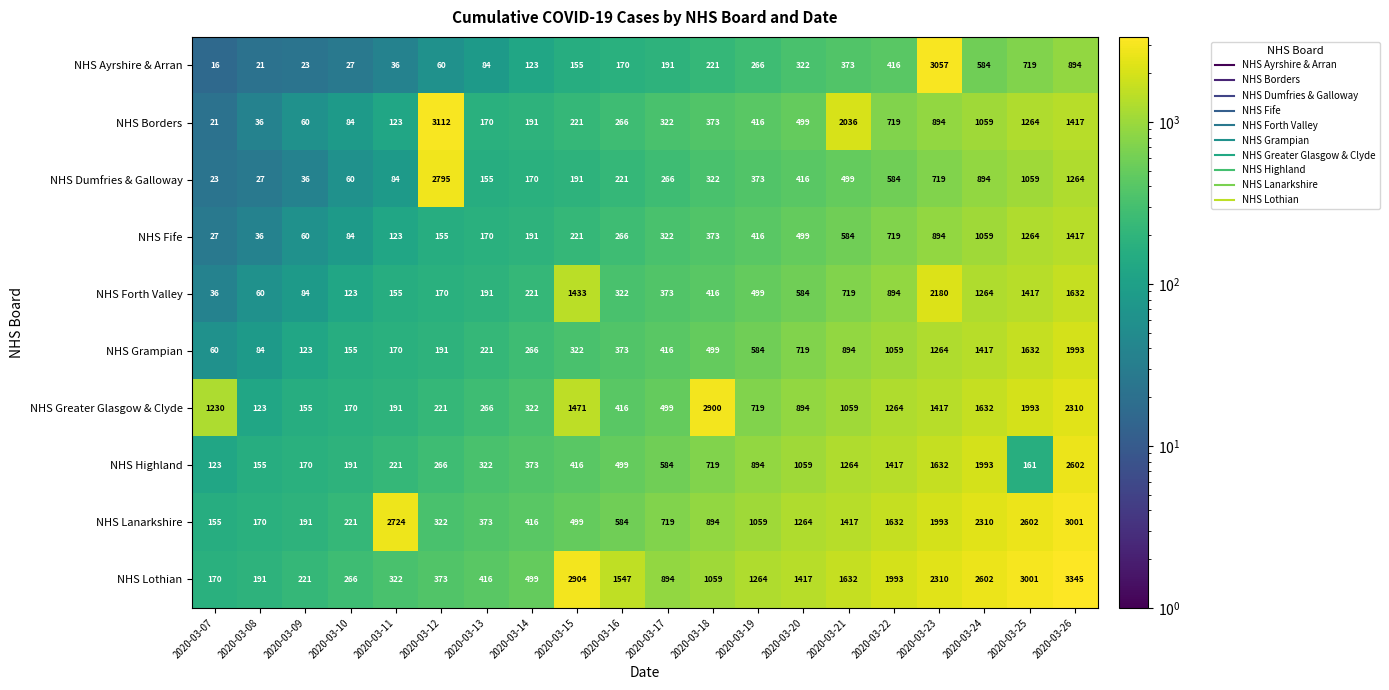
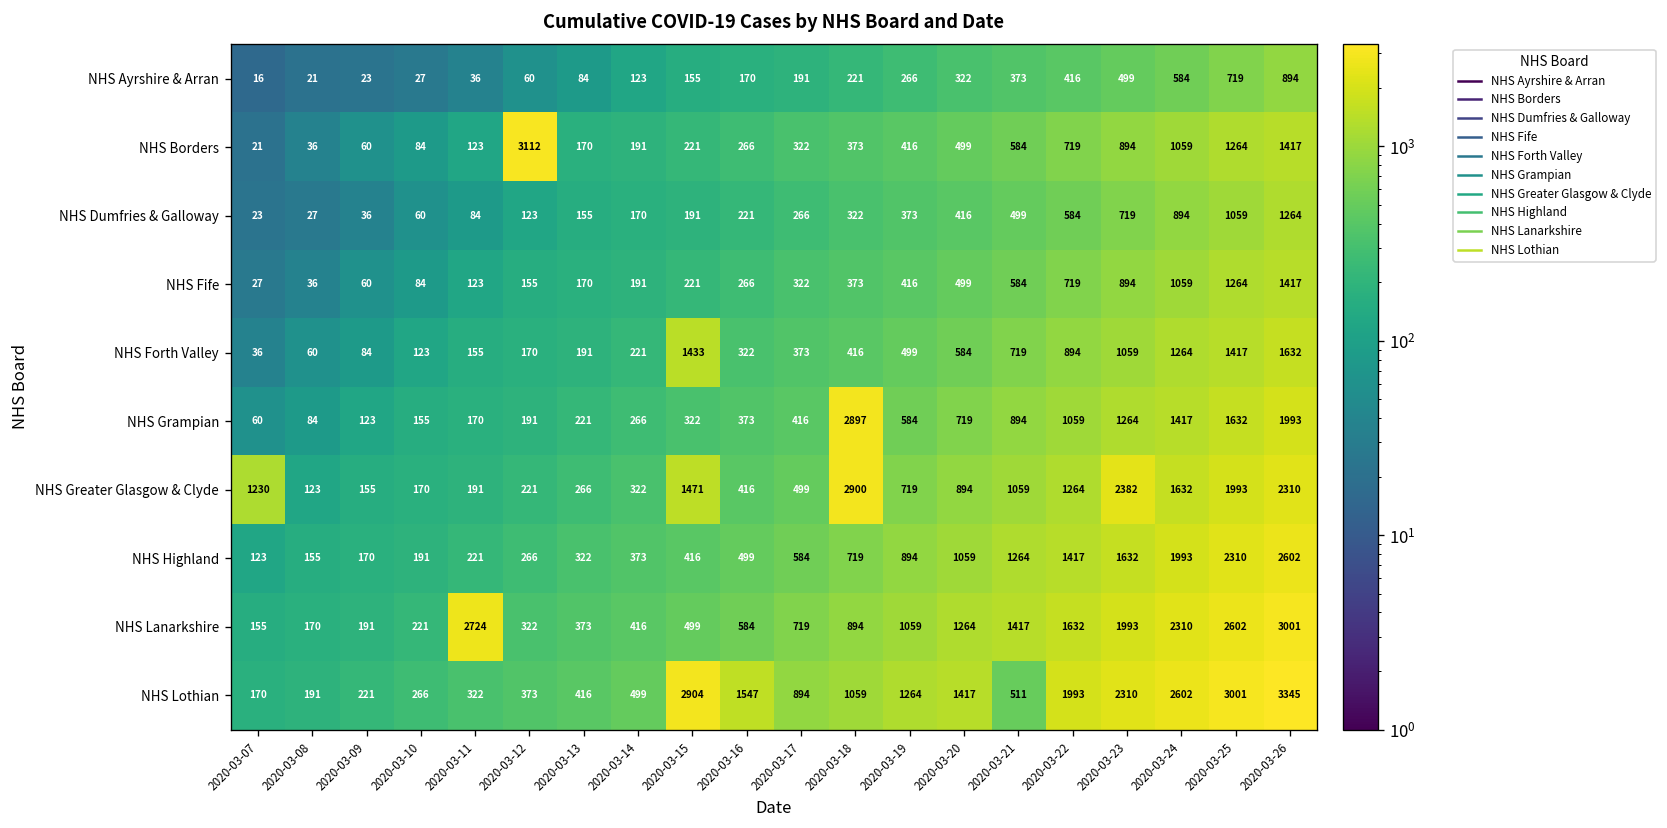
NHS Ayrshire & Arran, 2020-03-23: 3057 -> 499
NHS Borders, 2020-03-21: 2036 -> 584
NHS Dumfries & Galloway, 2020-03-12: 2795 -> 123
NHS Forth Valley, 2020-03-23: 2180 -> 1059
NHS Grampian, 2020-03-18: 499 -> 2897
NHS Greater Glasgow & Clyde, 2020-03-23: 1417 -> 2382
NHS Highland, 2020-03-25: 161 -> 2310
NHS Lothian, 2020-03-21: 1632 -> 511
